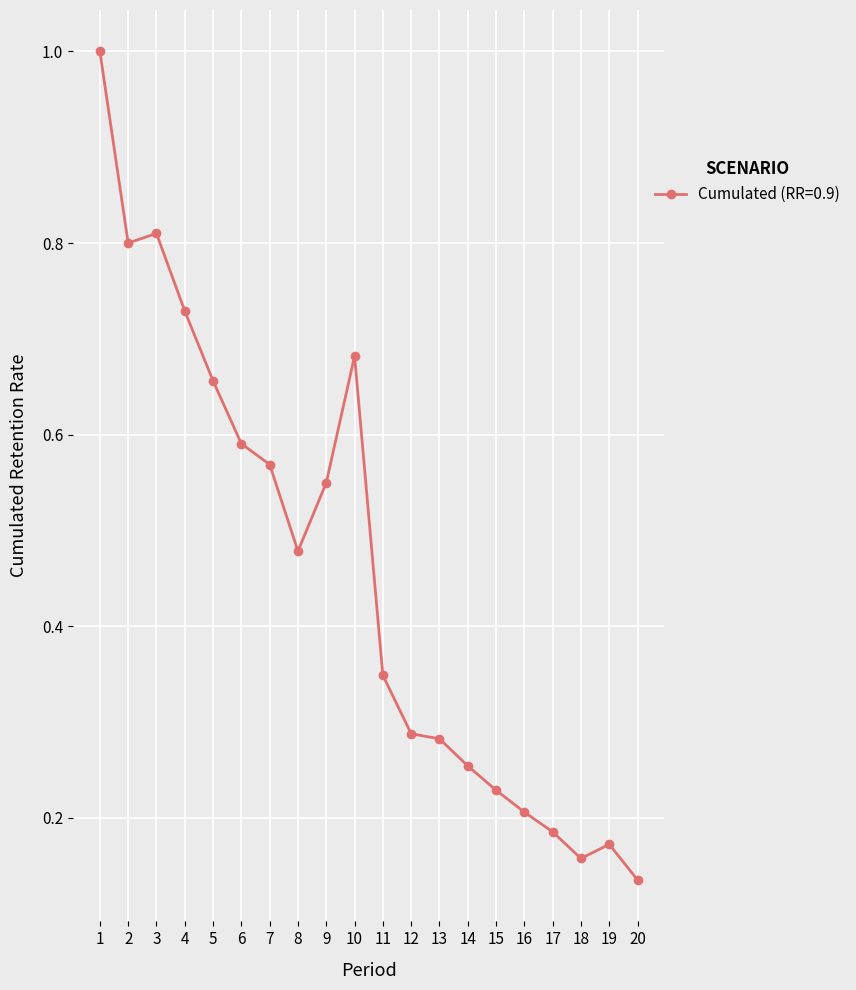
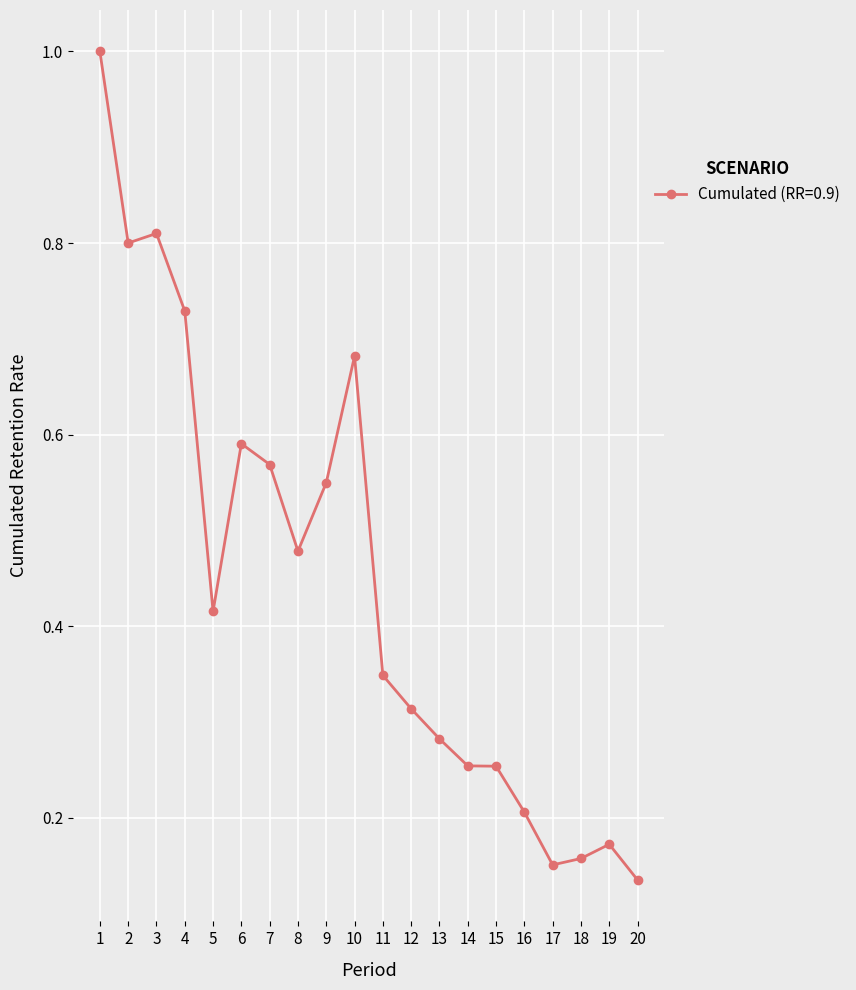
5: 0.66 -> 0.42
12: 0.29 -> 0.31
15: 0.23 -> 0.25
17: 0.19 -> 0.15
